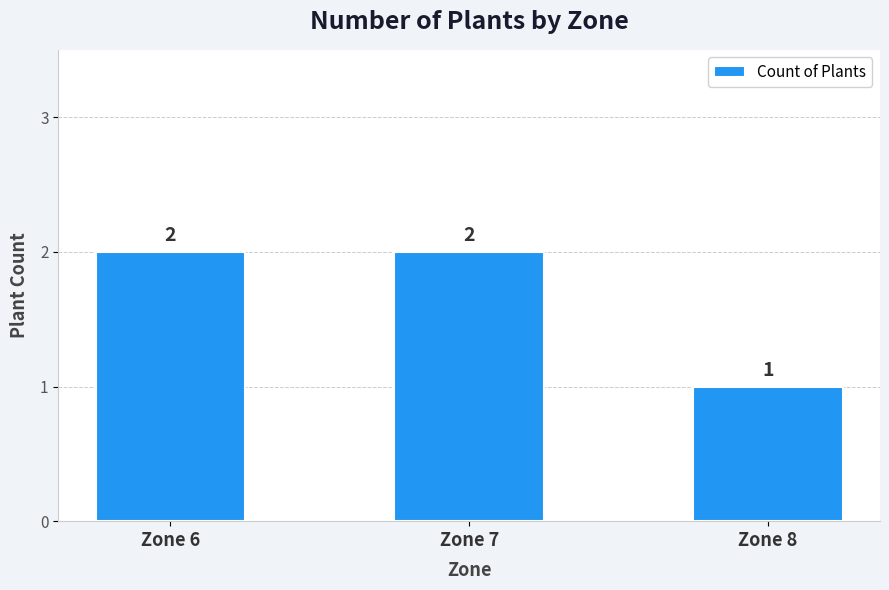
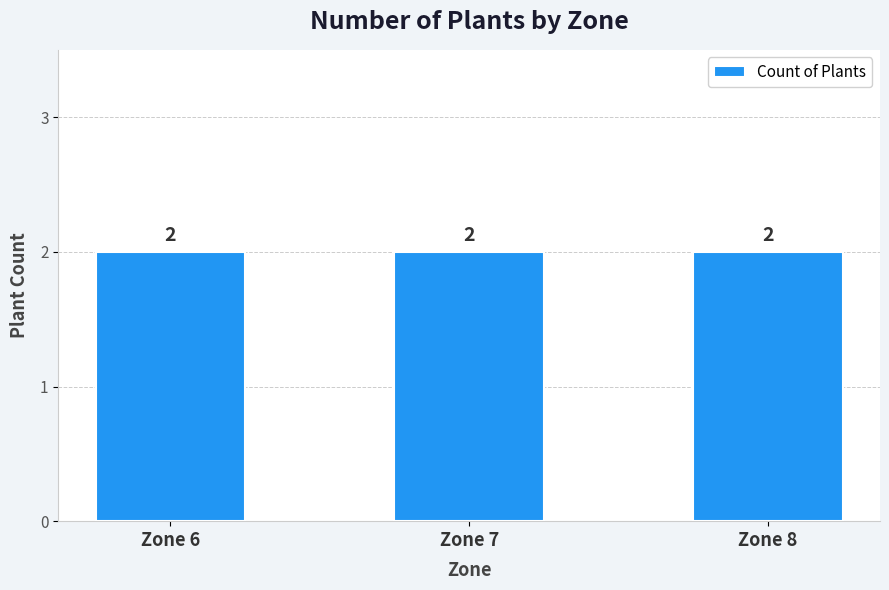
Zone 8: 1 -> 2
